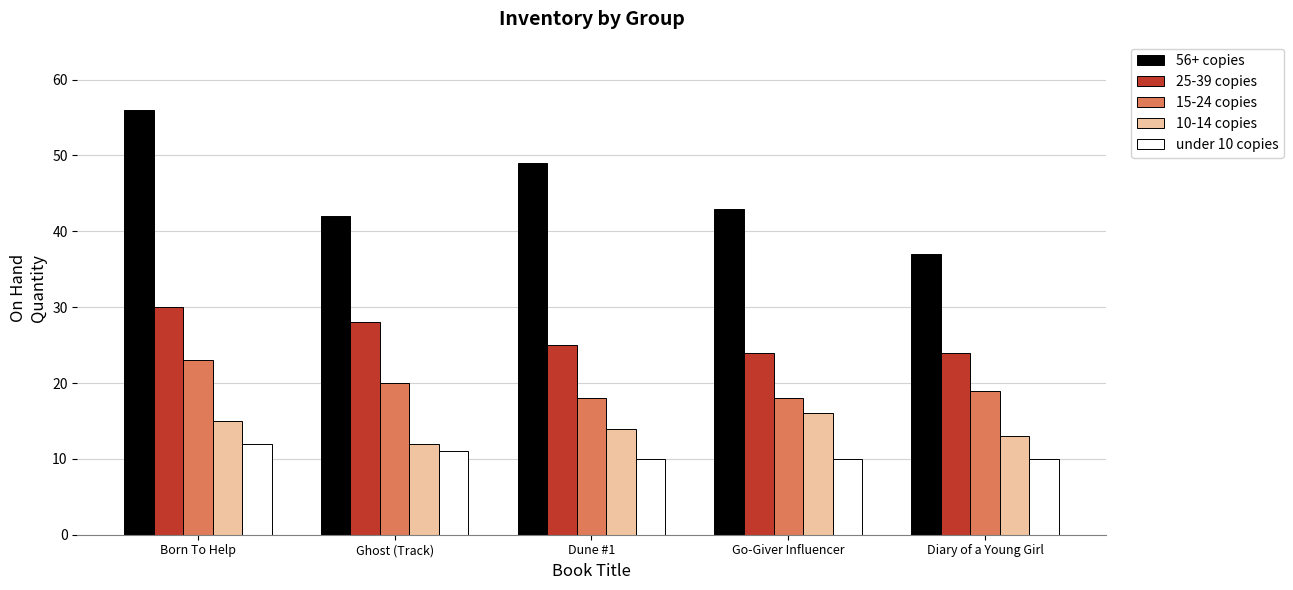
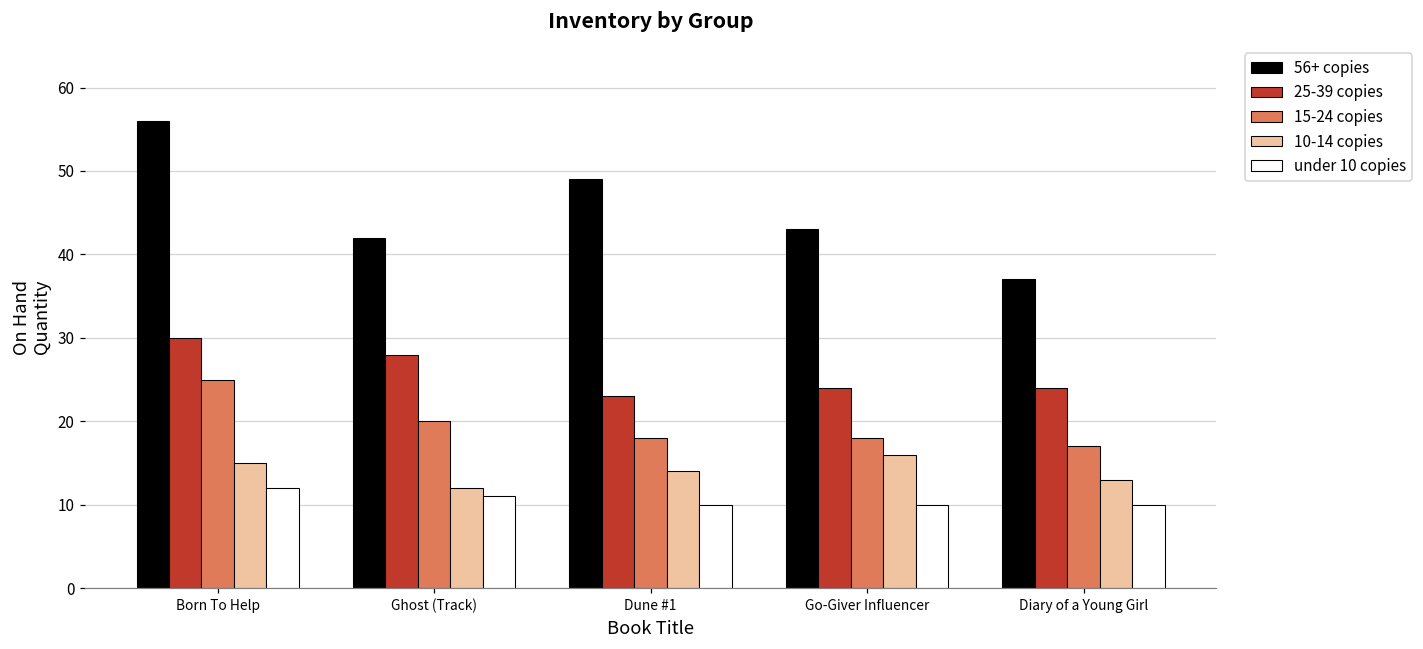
15-24 copies, Born To Help: 23 -> 25
25-39 copies, Dune #1: 25 -> 23
15-24 copies, Diary of a Young Girl: 19 -> 17
